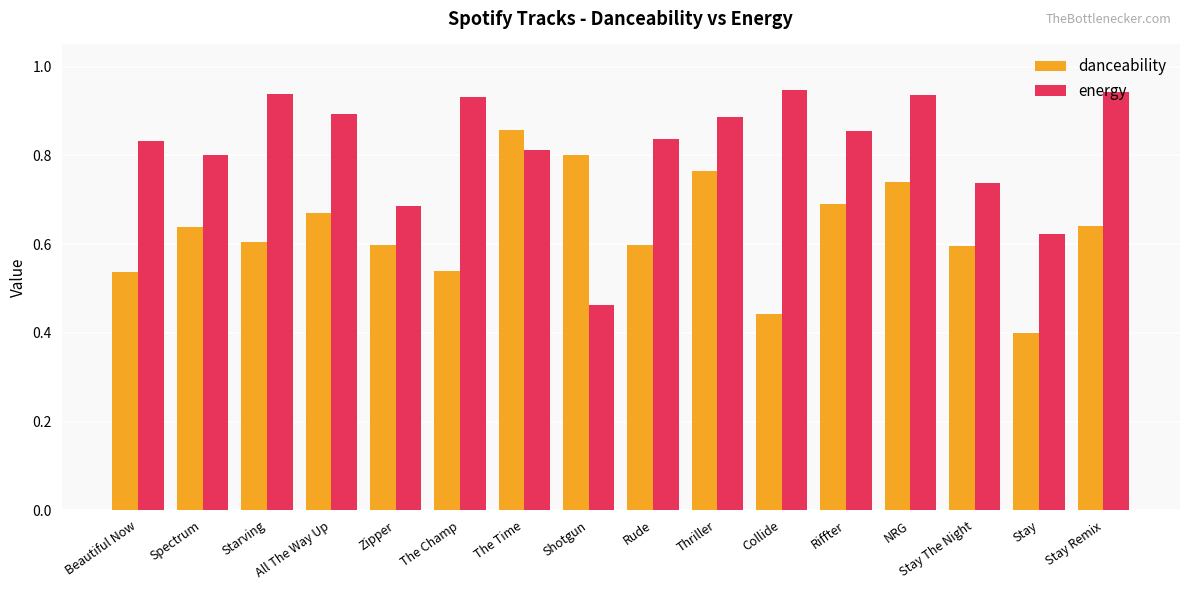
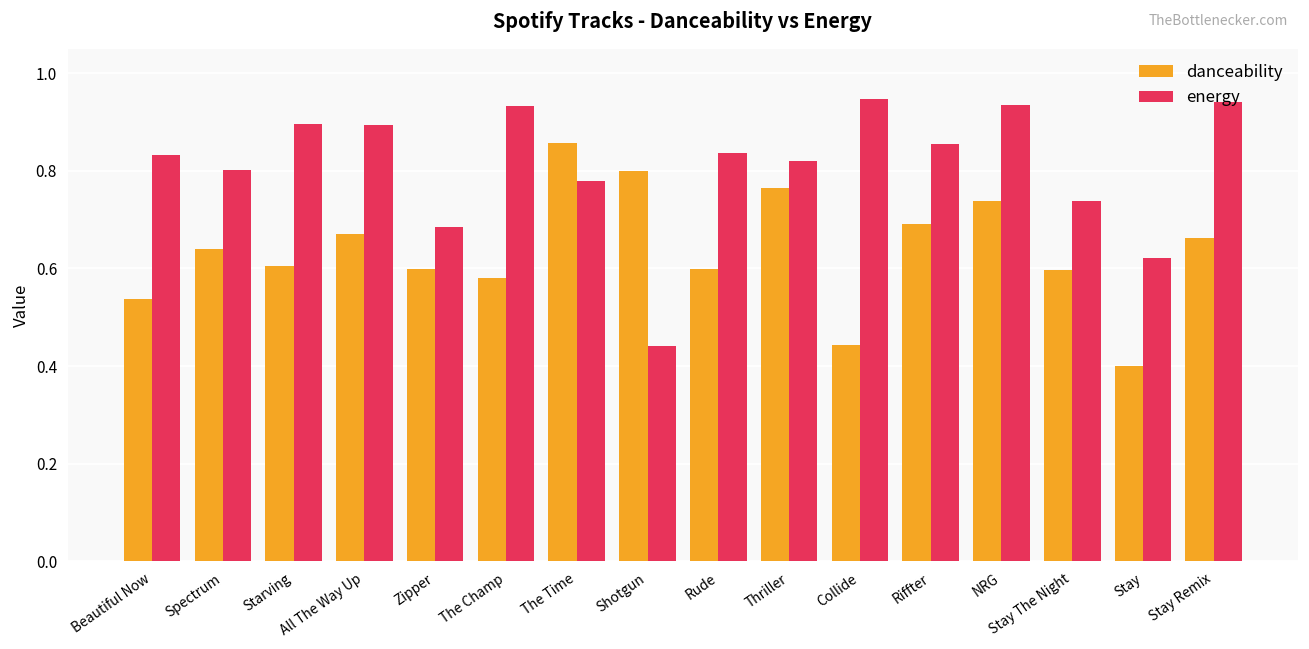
energy, Starving: 0.94 -> 0.90
danceability, The Champ: 0.54 -> 0.58
energy, The Time: 0.81 -> 0.78
energy, Shotgun: 0.46 -> 0.44
energy, Thriller: 0.89 -> 0.82
danceability, Stay Remix: 0.64 -> 0.66
